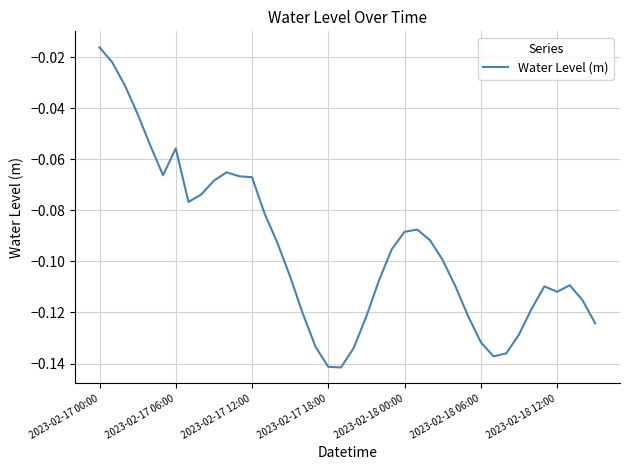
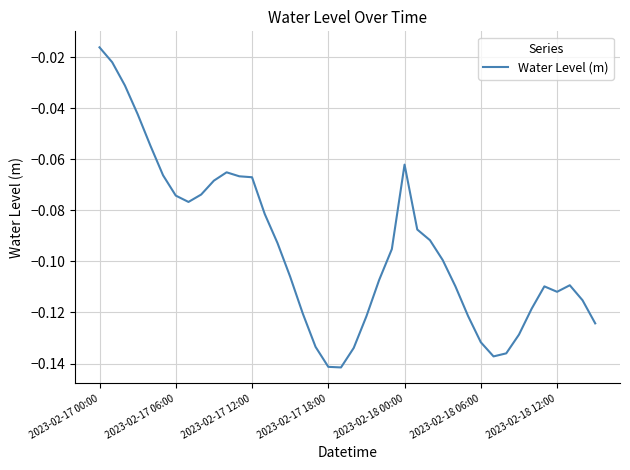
2023-02-17 06:00: -0.056 -> -0.074
2023-02-18 00:00: -0.088 -> -0.062
